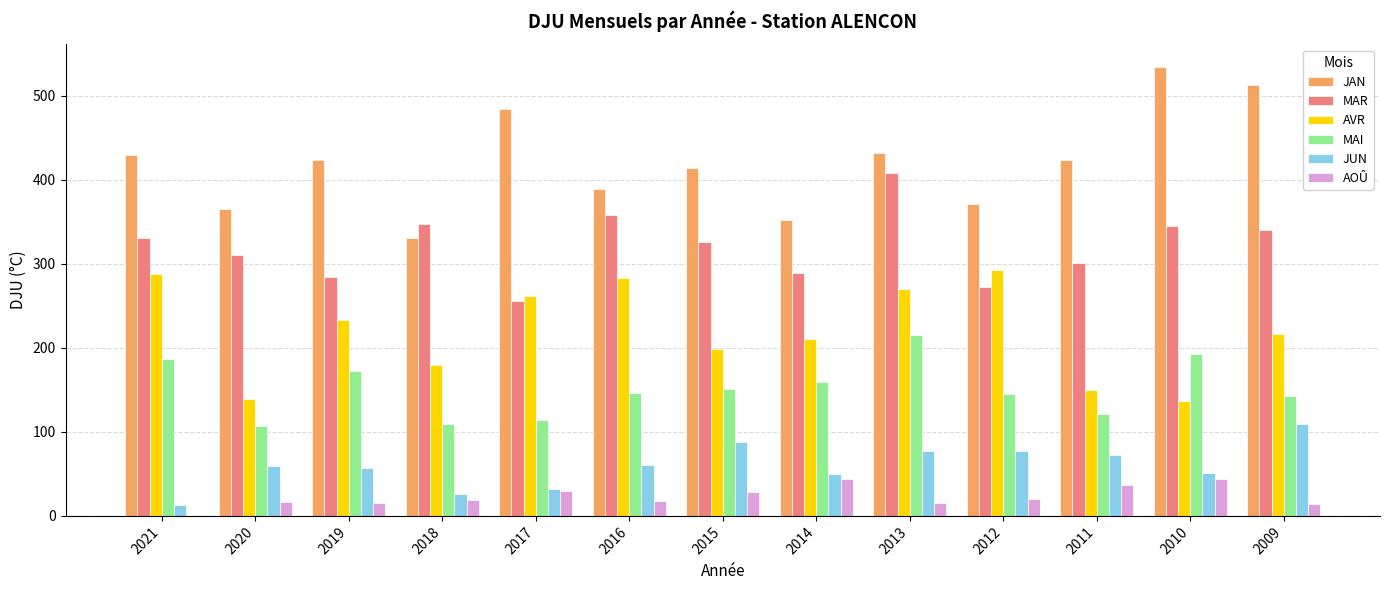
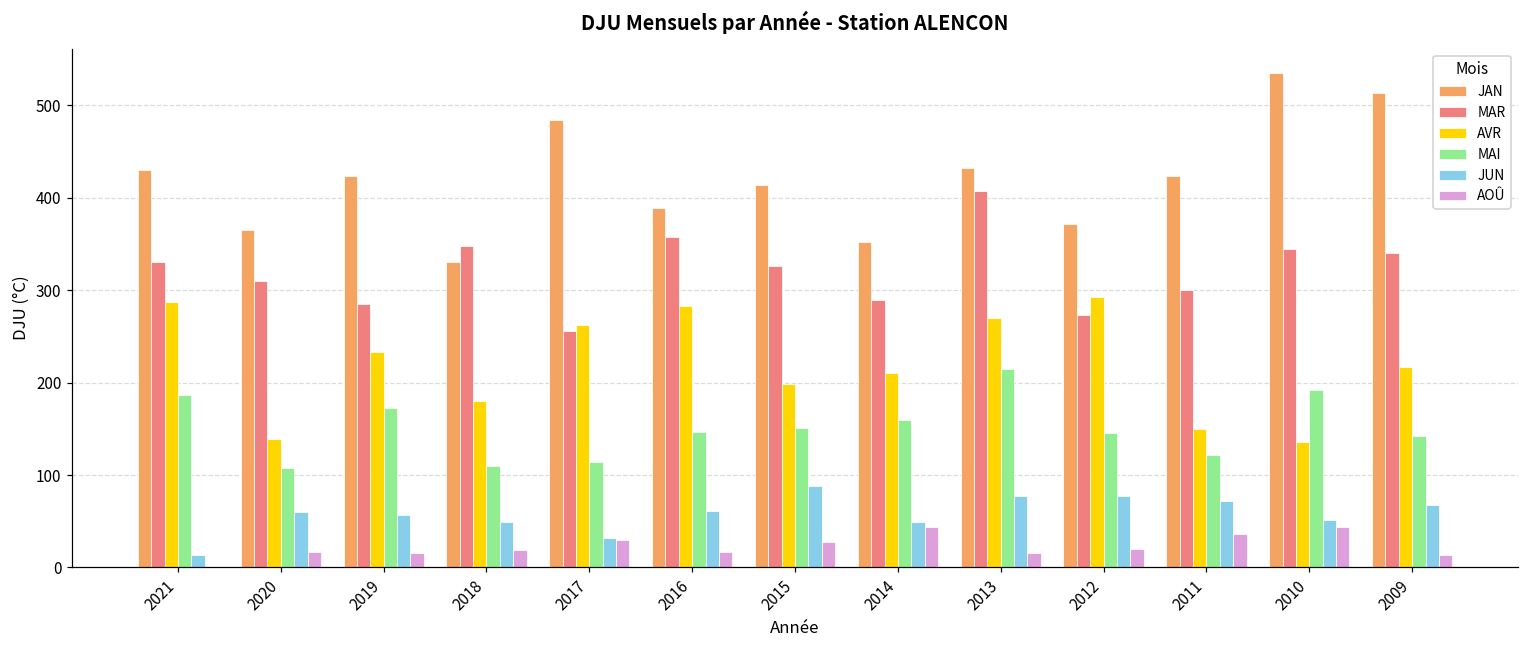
JUN, 2018: 30 -> 50
JUN, 2009: 110 -> 70
